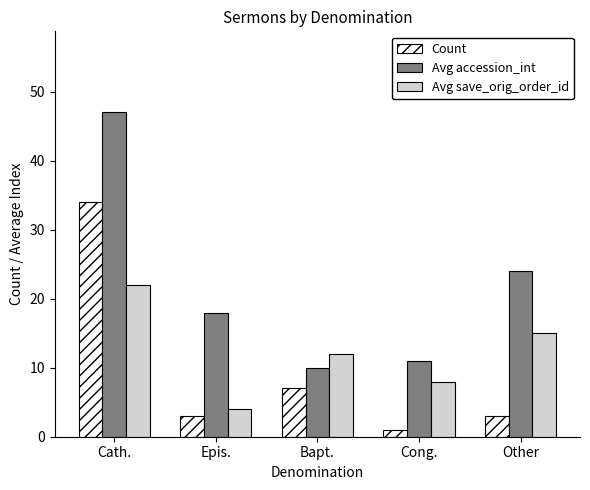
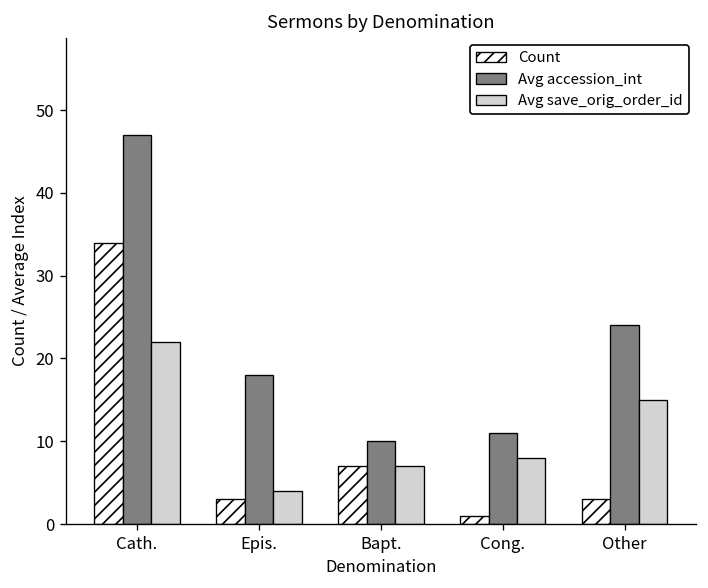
Avg save_orig_order_id, Bapt.: 12 -> 7
